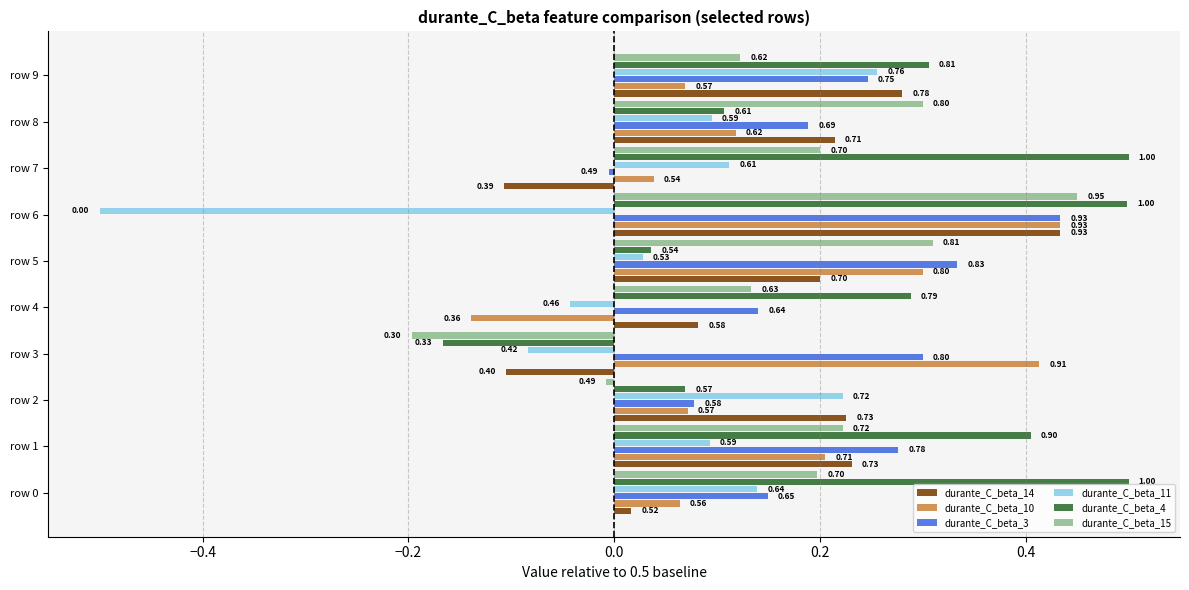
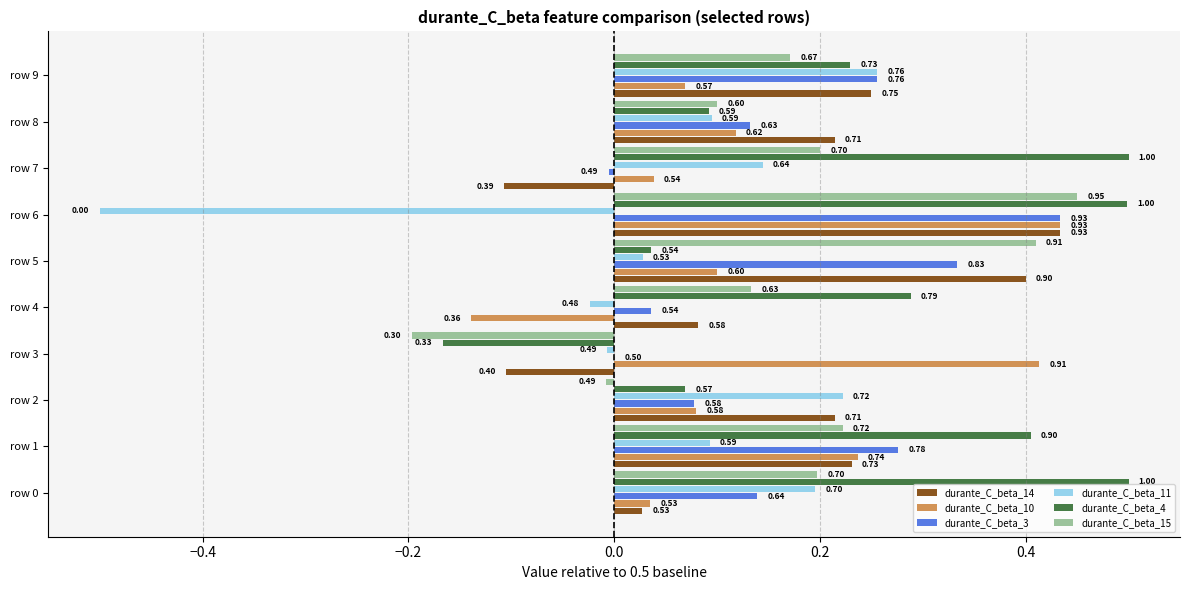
durante_C_beta_15, row 9: 0.62 -> 0.67
durante_C_beta_4, row 9: 0.81 -> 0.73
durante_C_beta_3, row 9: 0.75 -> 0.76
durante_C_beta_14, row 9: 0.78 -> 0.75
durante_C_beta_15, row 8: 0.80 -> 0.60
durante_C_beta_4, row 8: 0.61 -> 0.59
durante_C_beta_3, row 8: 0.69 -> 0.63
durante_C_beta_11, row 7: 0.61 -> 0.64
durante_C_beta_15, row 5: 0.81 -> 0.91
durante_C_beta_10, row 5: 0.80 -> 0.60
durante_C_beta_14, row 5: 0.70 -> 0.90
durante_C_beta_11, row 4: 0.46 -> 0.48
durante_C_beta_3, row 4: 0.64 -> 0.54
durante_C_beta_11, row 3: 0.42 -> 0.49
durante_C_beta_3, row 3: 0.80 -> 0.50
durante_C_beta_10, row 2: 0.57 -> 0.58
durante_C_beta_14, row 2: 0.73 -> 0.71
durante_C_beta_10, row 1: 0.71 -> 0.74
durante_C_beta_11, row 0: 0.64 -> 0.70
durante_C_beta_3, row 0: 0.65 -> 0.64
durante_C_beta_10, row 0: 0.56 -> 0.53
durante_C_beta_14, row 0: 0.52 -> 0.53
